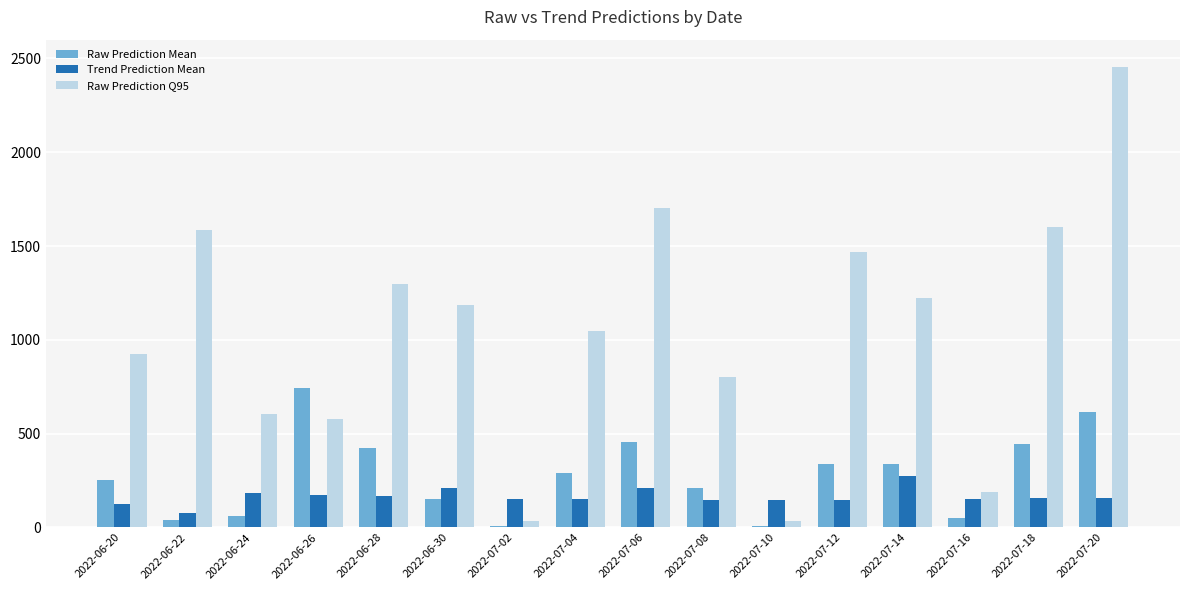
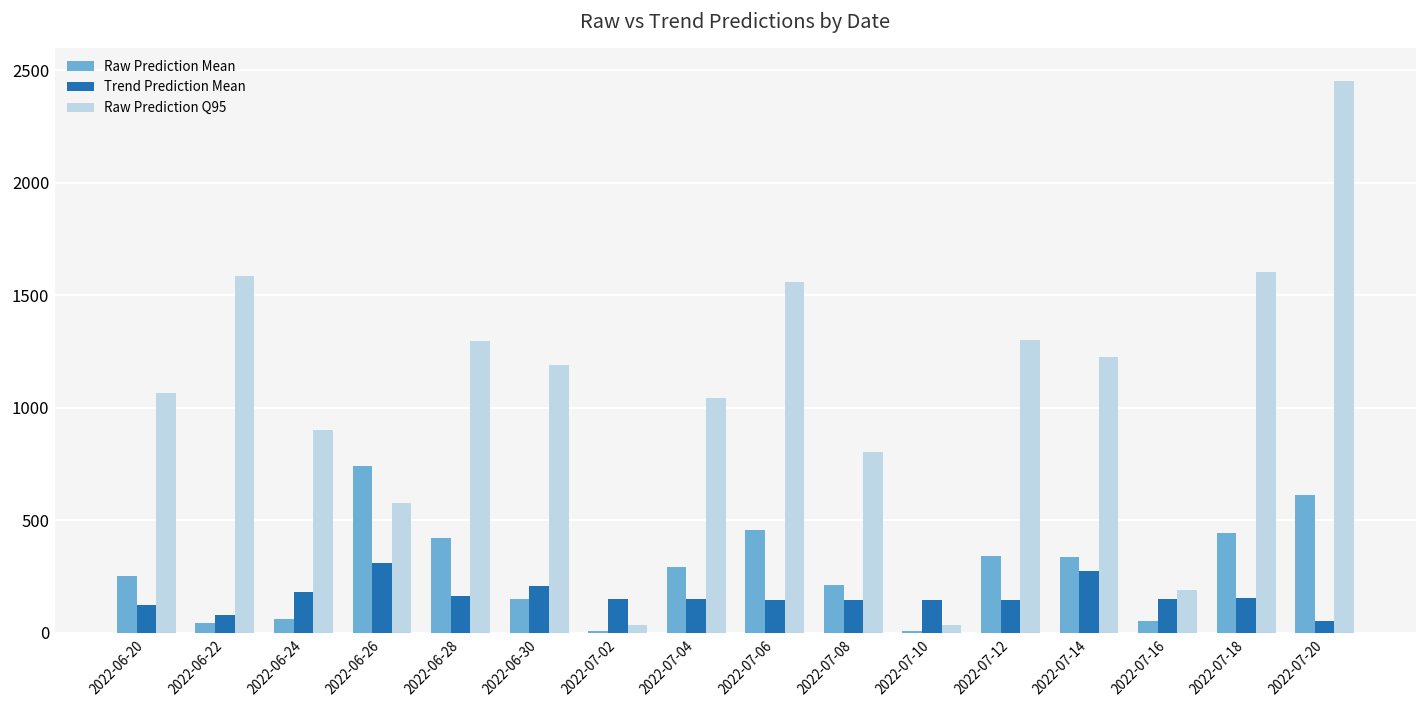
Raw Prediction Q95, 2022-06-20: 930 -> 1070
Raw Prediction Q95, 2022-06-24: 610 -> 900
Trend Prediction Mean, 2022-06-26: 170 -> 310
Trend Prediction Mean, 2022-07-06: 210 -> 150
Raw Prediction Q95, 2022-07-06: 1700 -> 1560
Raw Prediction Q95, 2022-07-12: 1470 -> 1300
Trend Prediction Mean, 2022-07-20: 160 -> 50
